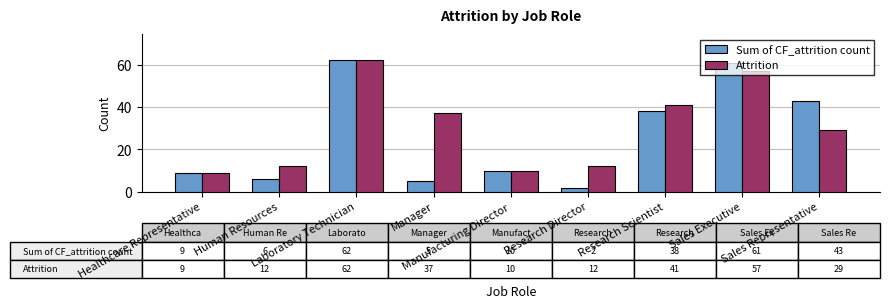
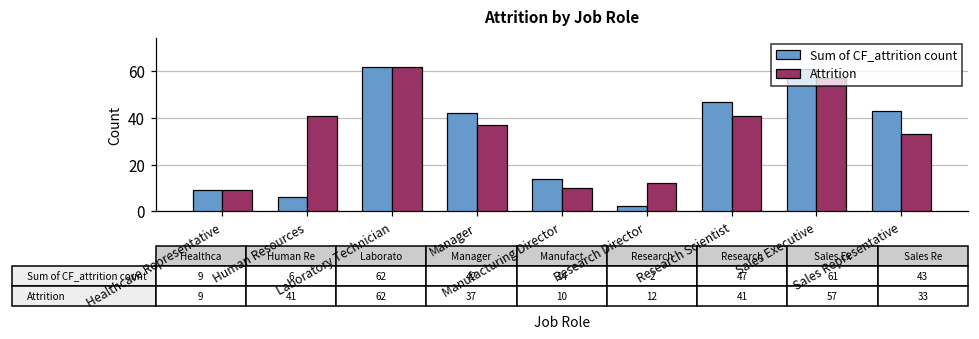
Attrition, Human Resources: 12 -> 41
Sum of CF_attrition count, Manager: 5 -> 42
Sum of CF_attrition count, Manufacturing Director: 10 -> 14
Sum of CF_attrition count, Research Scientist: 38 -> 47
Attrition, Sales Representative: 29 -> 33
